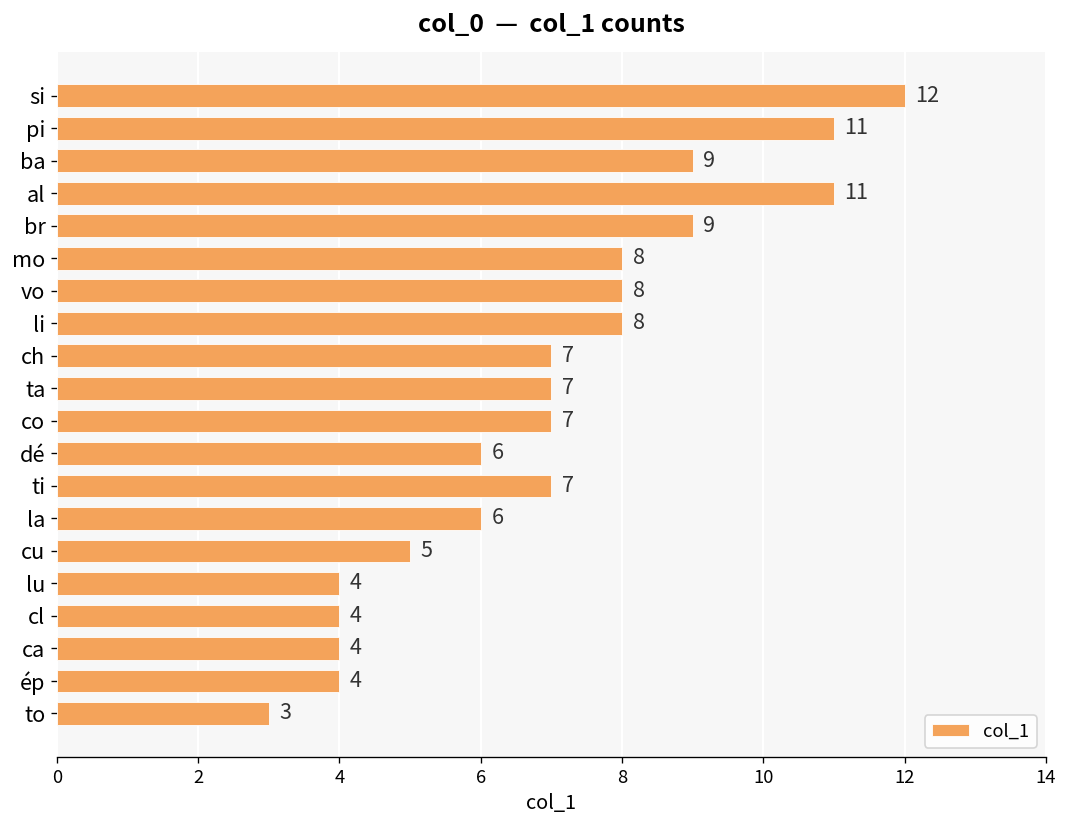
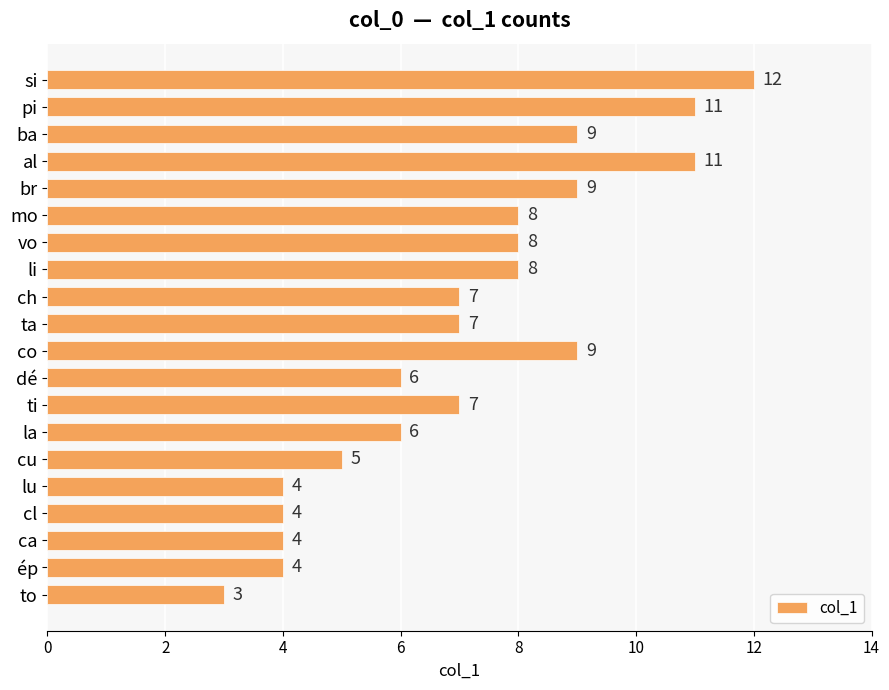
co: 7 -> 9
